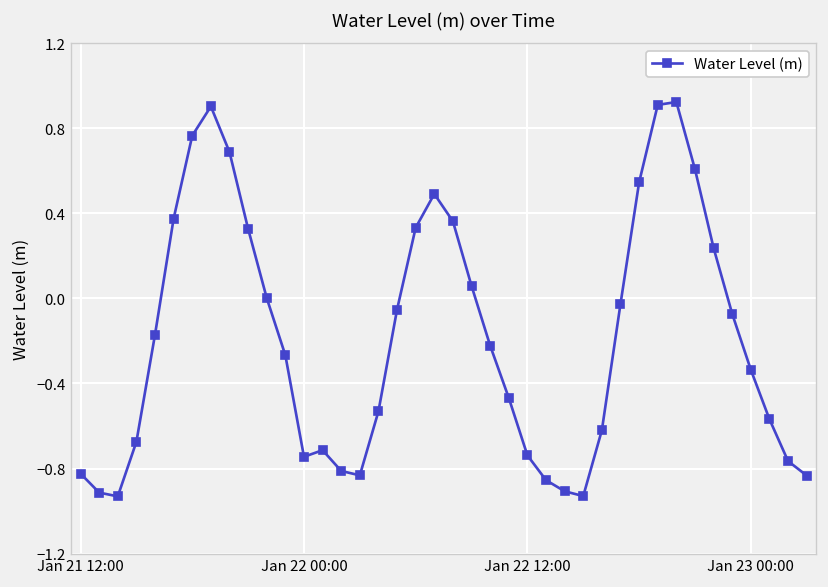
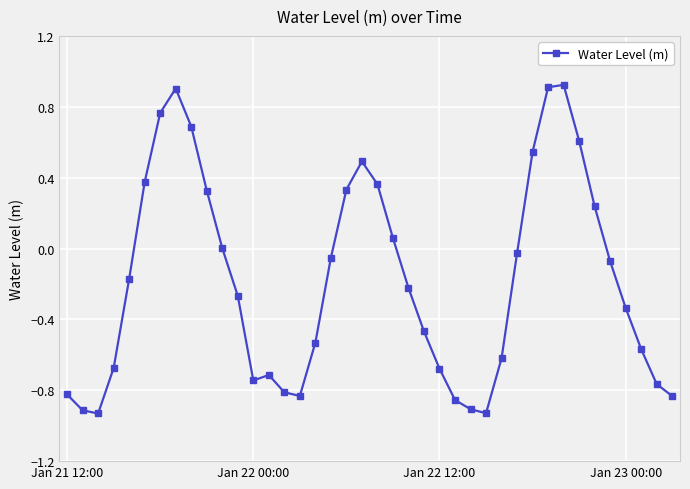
Jan 22 12:00: -0.74 -> -0.68
